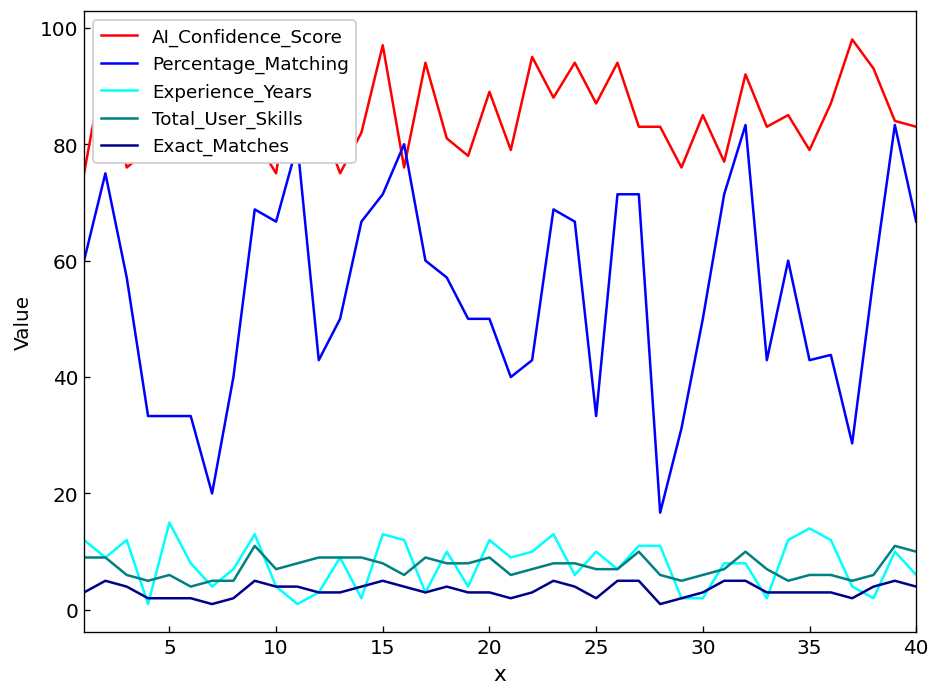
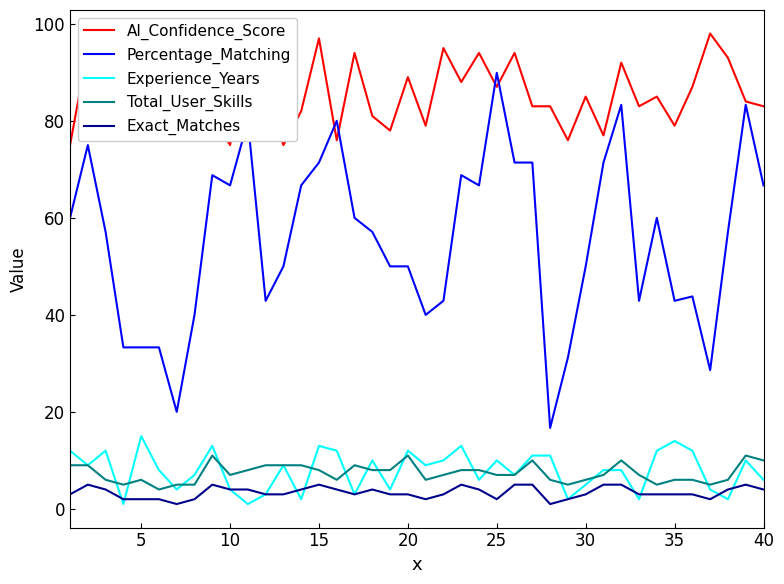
Total_User_Skills, 20: 9 -> 11
Percentage_Matching, 25: 33 -> 90
Experience_Years, 30: 2 -> 5
